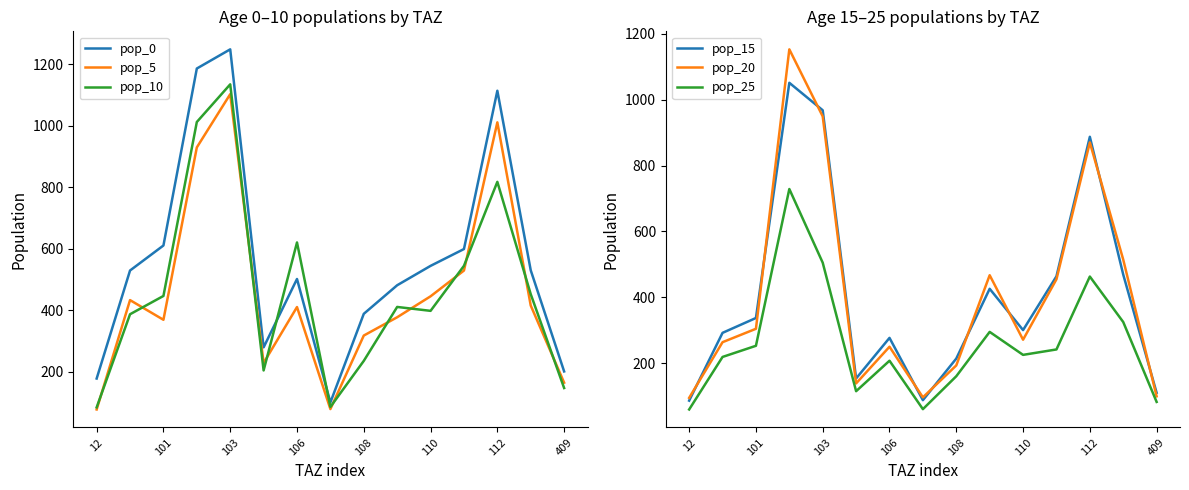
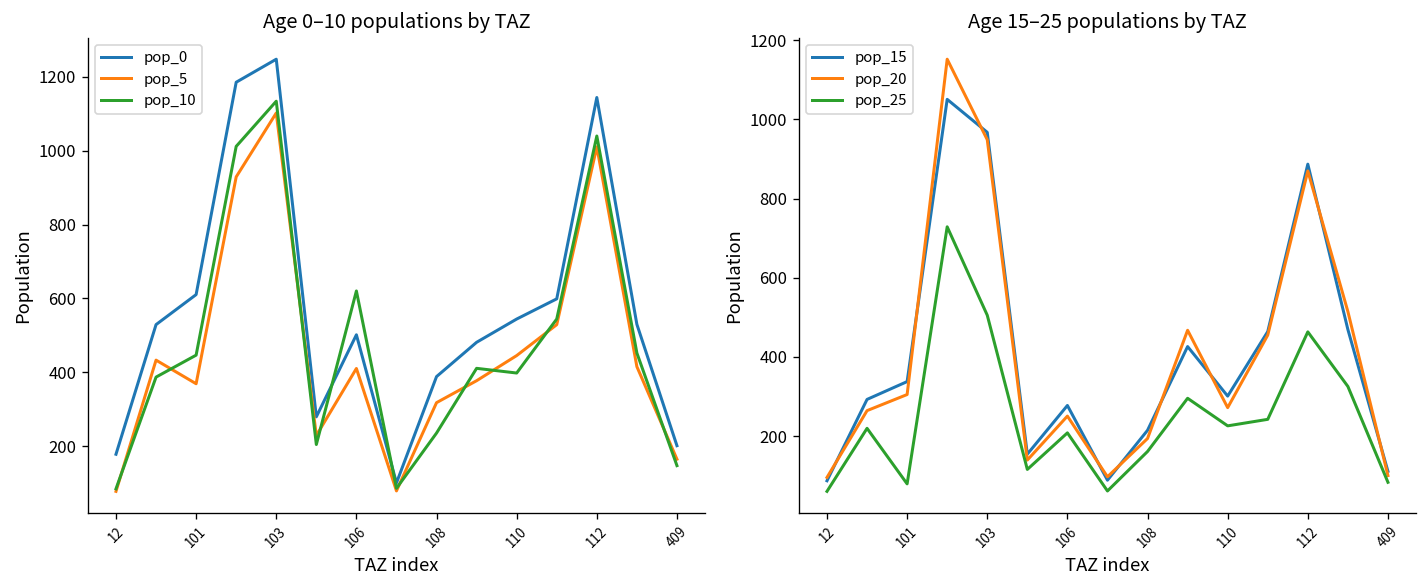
Age 0–10 populations by TAZ, pop_0, 112: 1110 -> 1140
Age 0–10 populations by TAZ, pop_10, 112: 820 -> 1040
Age 15–25 populations by TAZ, pop_25, 101: 250 -> 80
